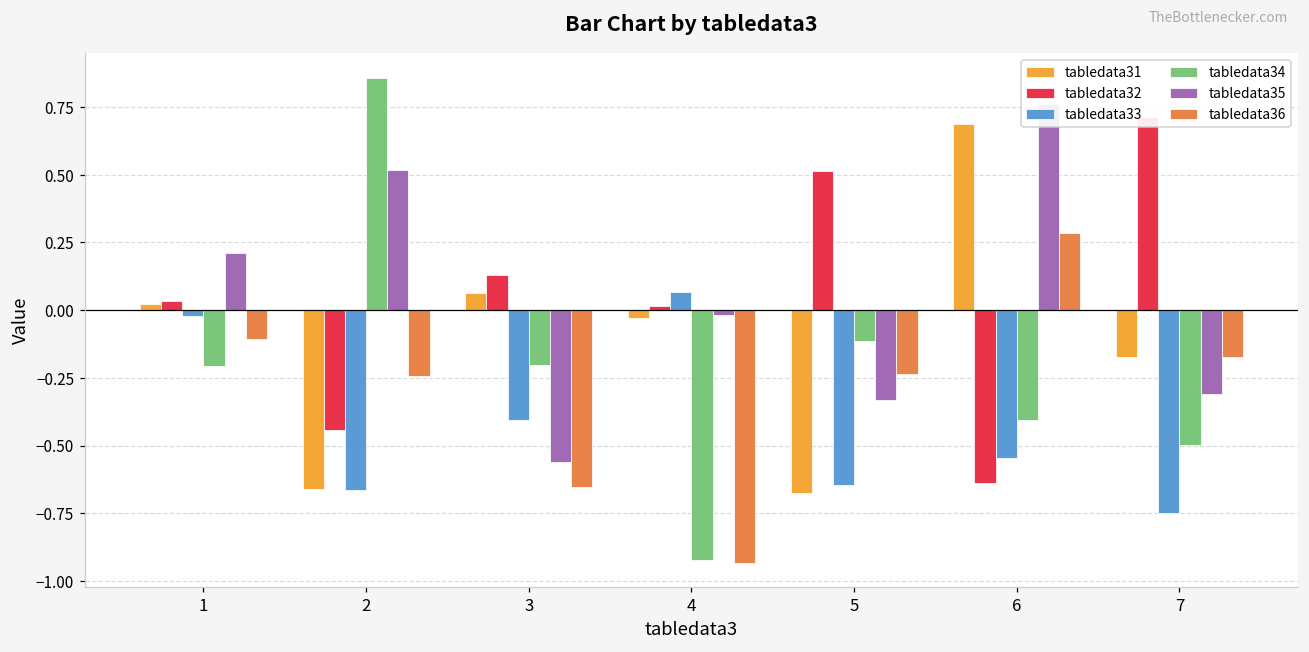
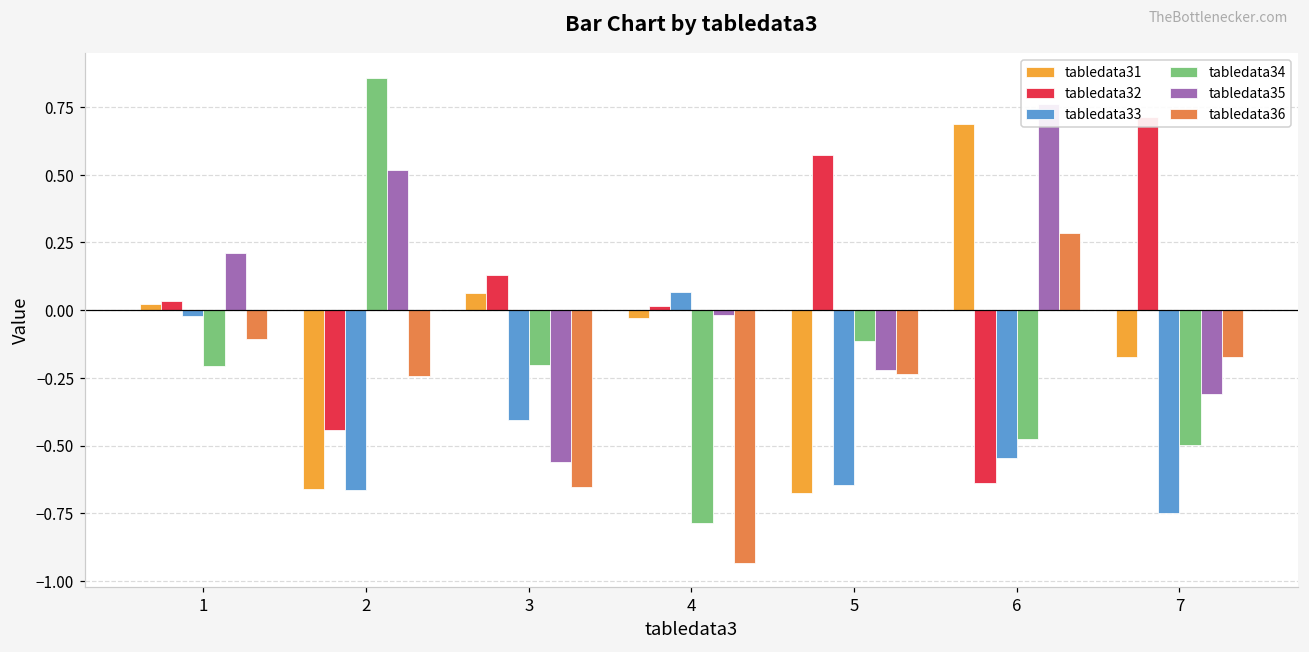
tabledata34, 4: -0.92 -> -0.79
tabledata32, 5: 0.51 -> 0.57
tabledata35, 5: -0.33 -> -0.22
tabledata34, 6: -0.40 -> -0.48
